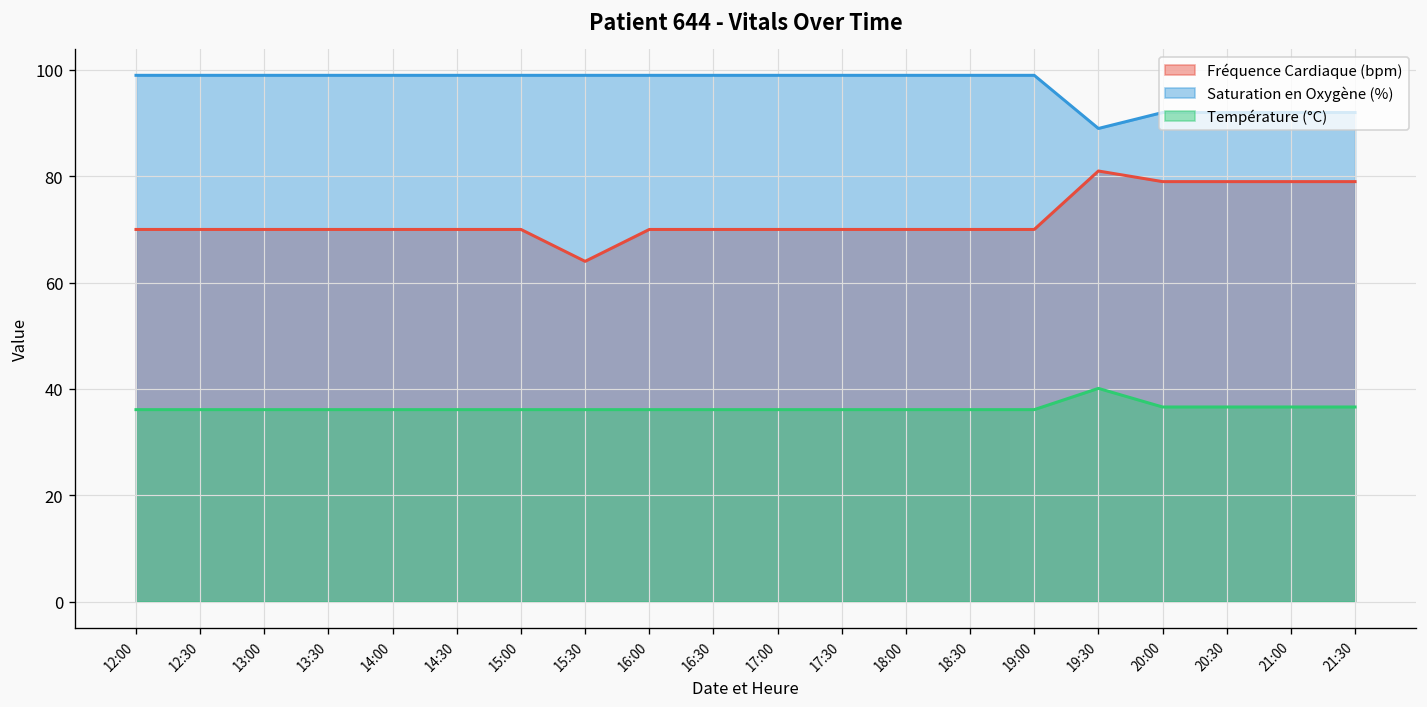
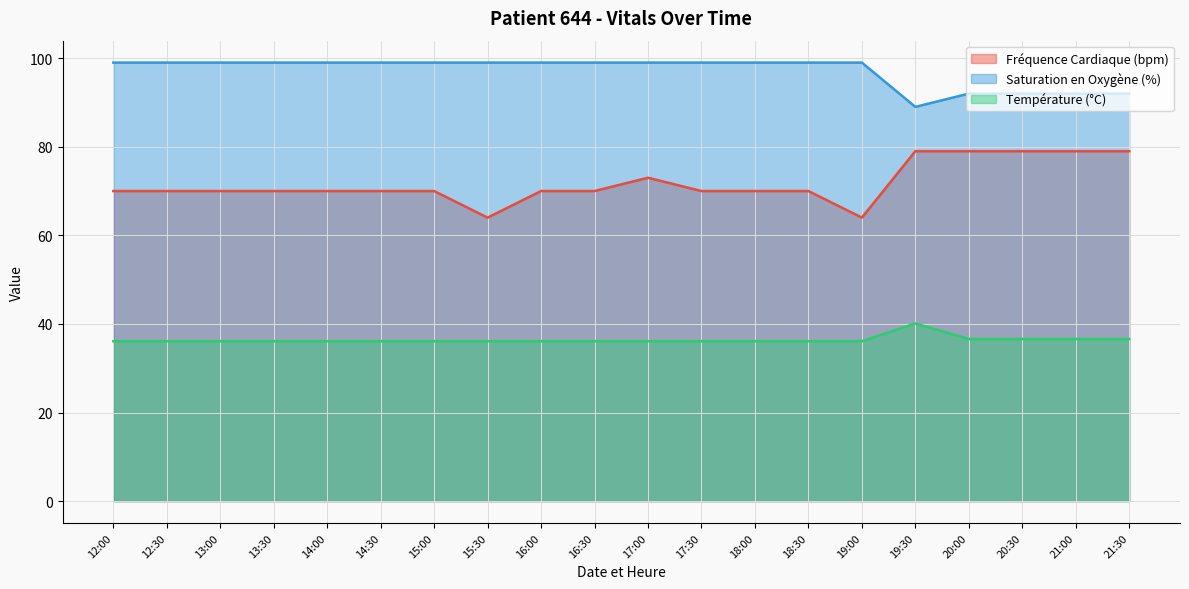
Fréquence Cardiaque (bpm), 17:00: 70 -> 73
Fréquence Cardiaque (bpm), 19:00: 70 -> 64
Fréquence Cardiaque (bpm), 19:30: 81 -> 79
